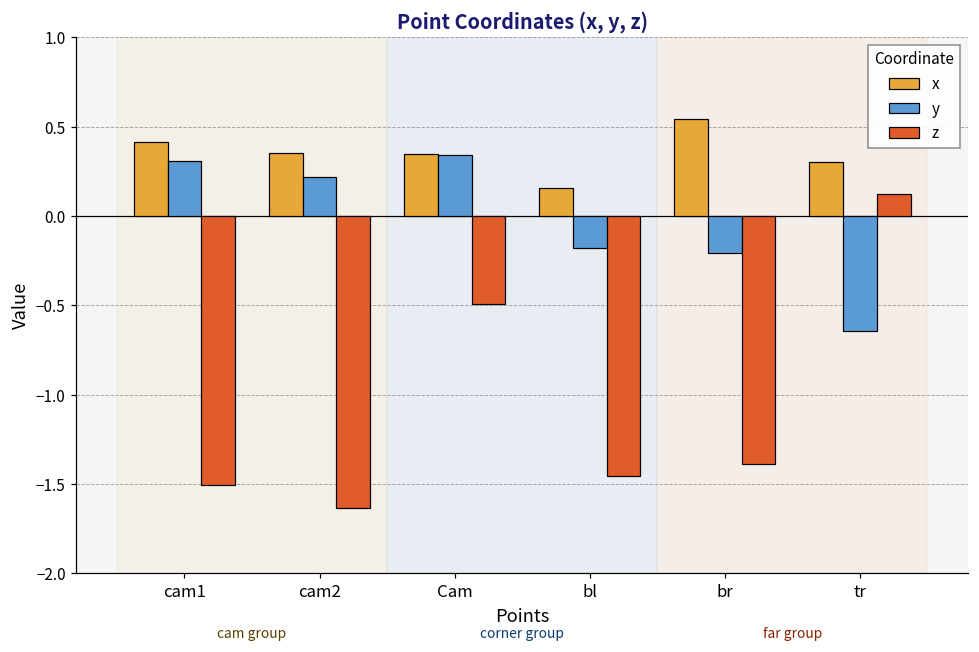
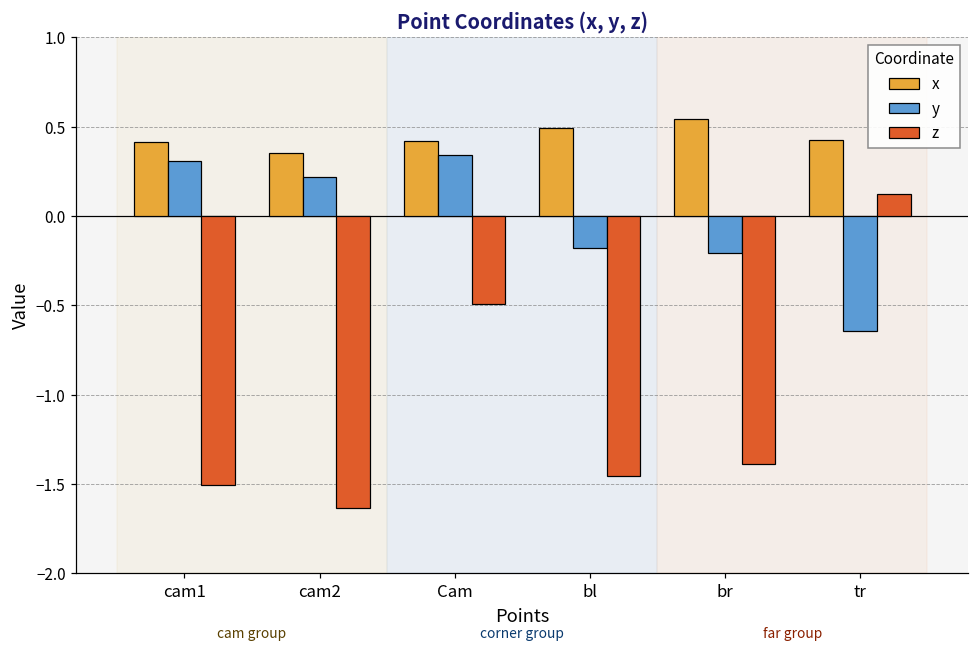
x, Cam: 0.35 -> 0.42
x, bl: 0.16 -> 0.49
x, tr: 0.30 -> 0.43
